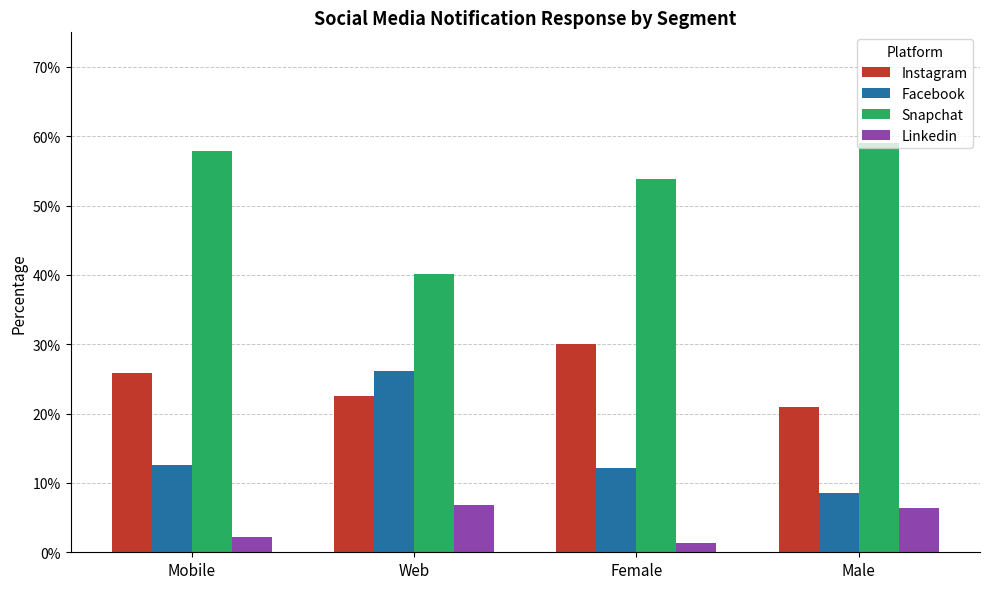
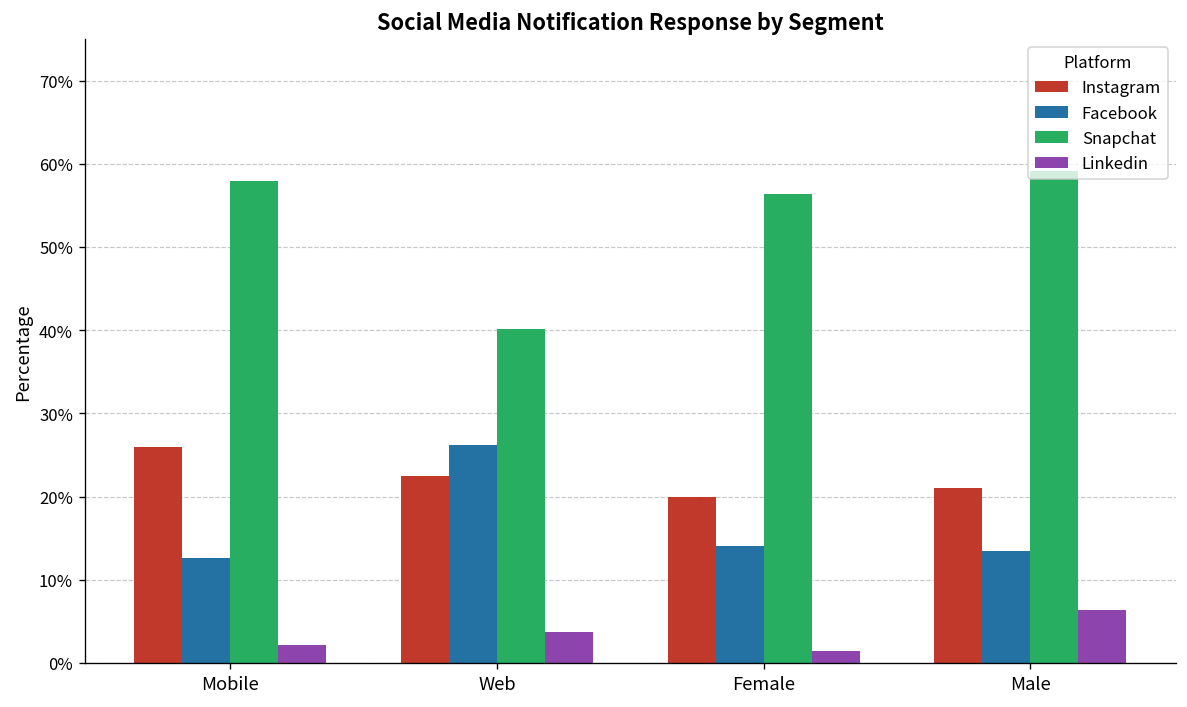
Linkedin, Web: 7% -> 4%
Instagram, Female: 30% -> 20%
Facebook, Female: 12% -> 14%
Snapchat, Female: 54% -> 56%
Facebook, Male: 9% -> 14%
